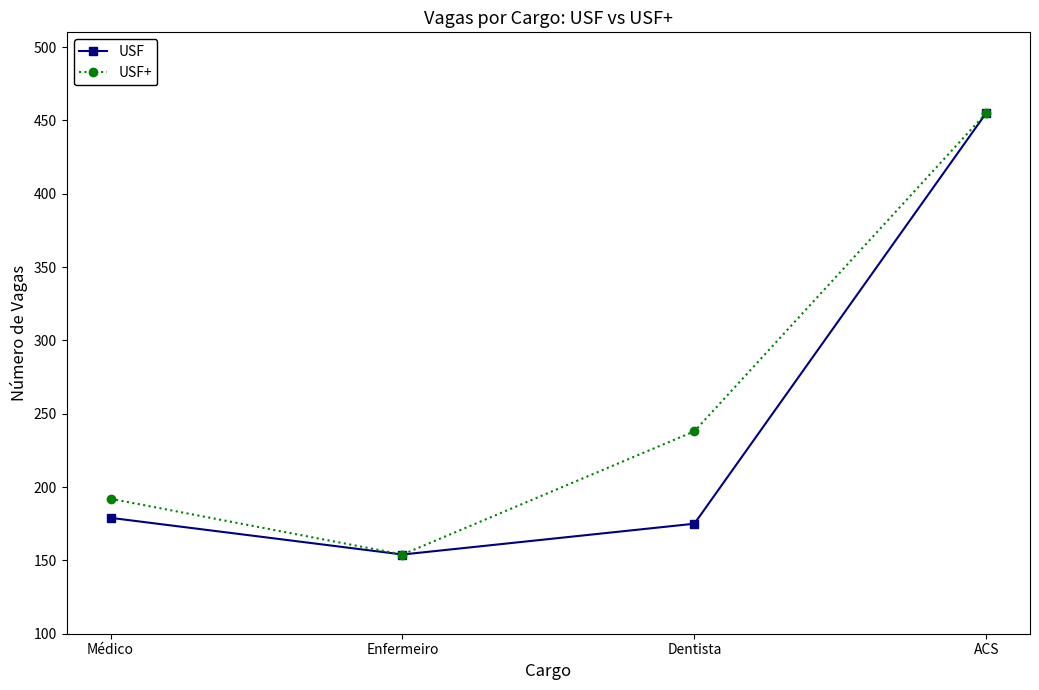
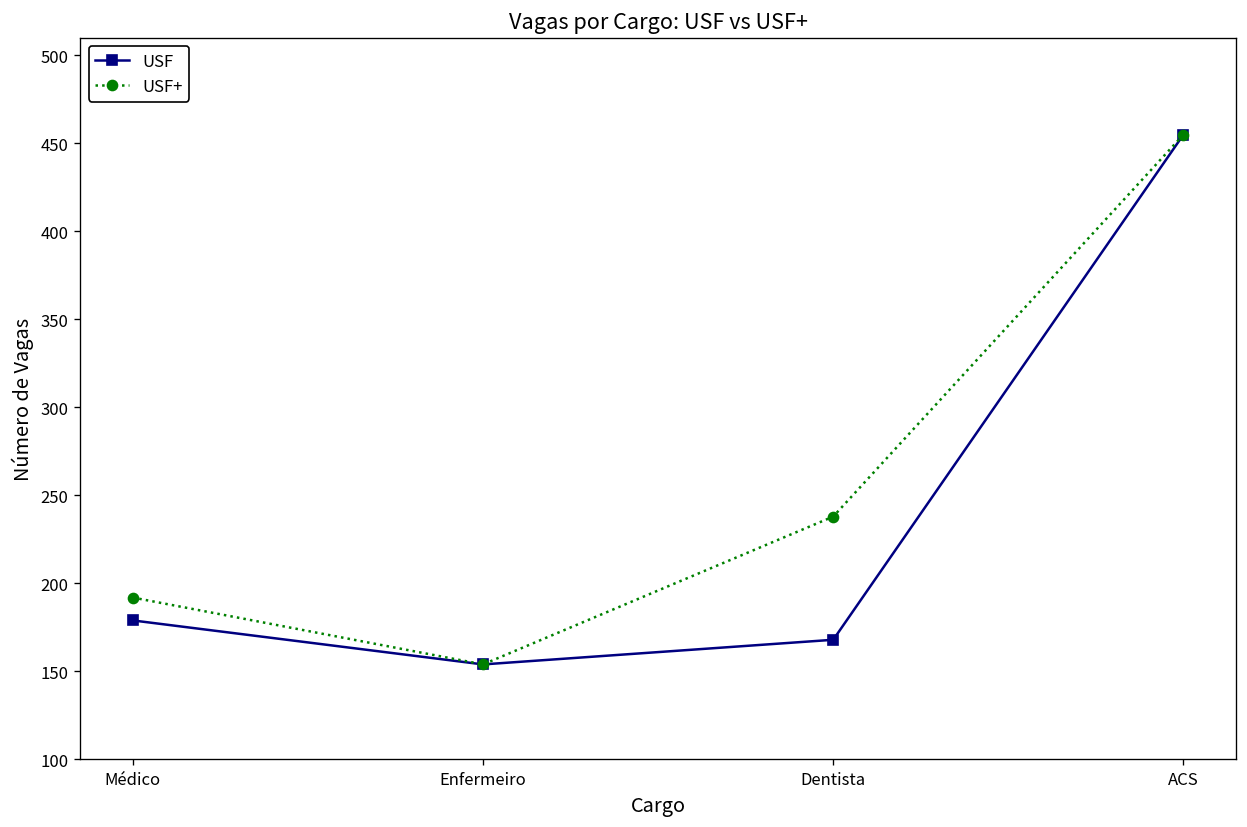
USF, Dentista: 175 -> 168
